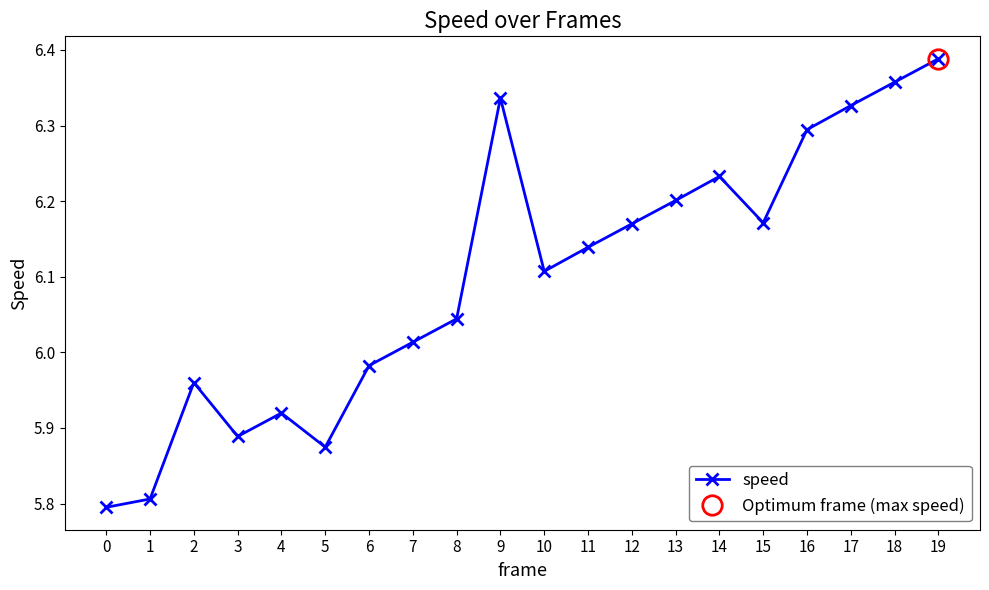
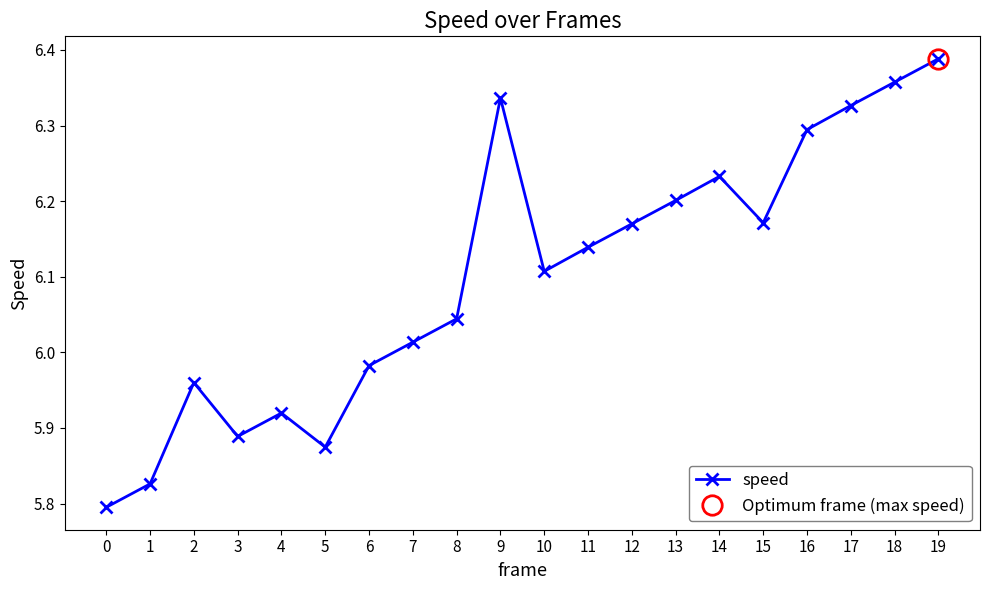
speed, 1: 5.81 -> 5.83
